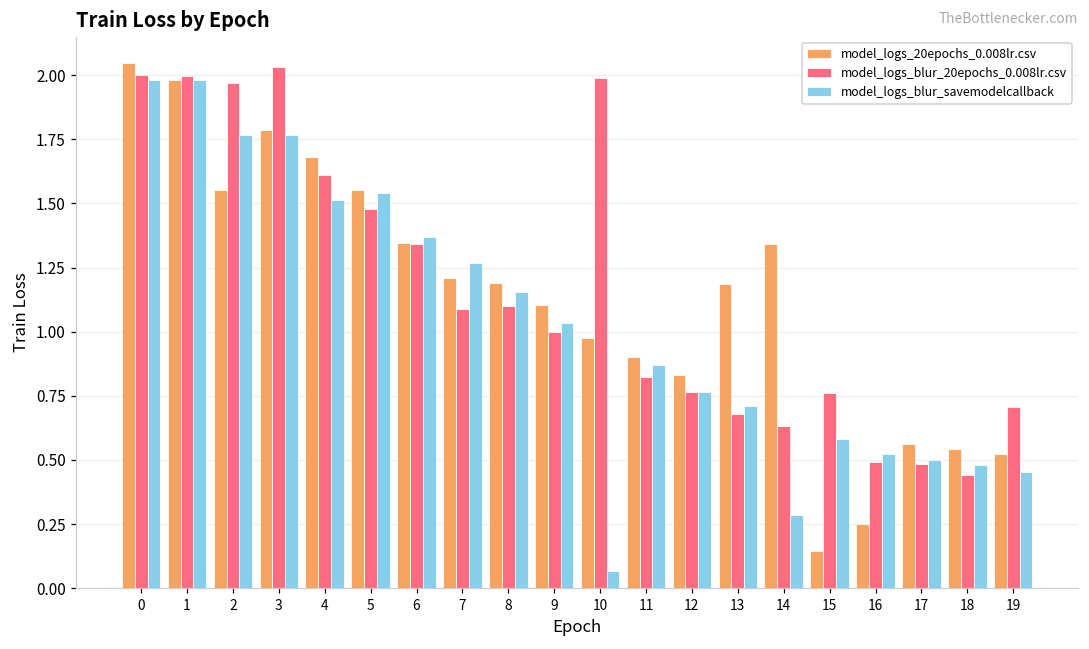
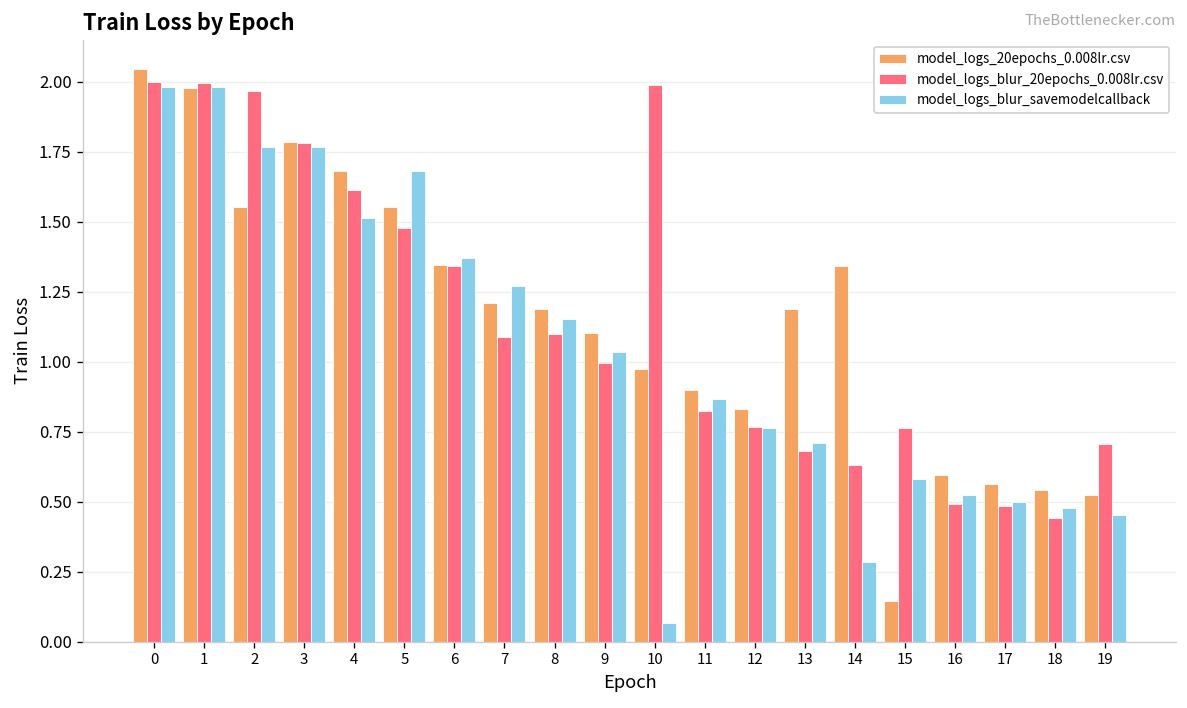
model_logs_blur_20epochs_0.008lr.csv, 3: 2.03 -> 1.78
model_logs_blur_savemodelcallback, 5: 1.54 -> 1.68
model_logs_20epochs_0.008lr.csv, 16: 0.25 -> 0.60
